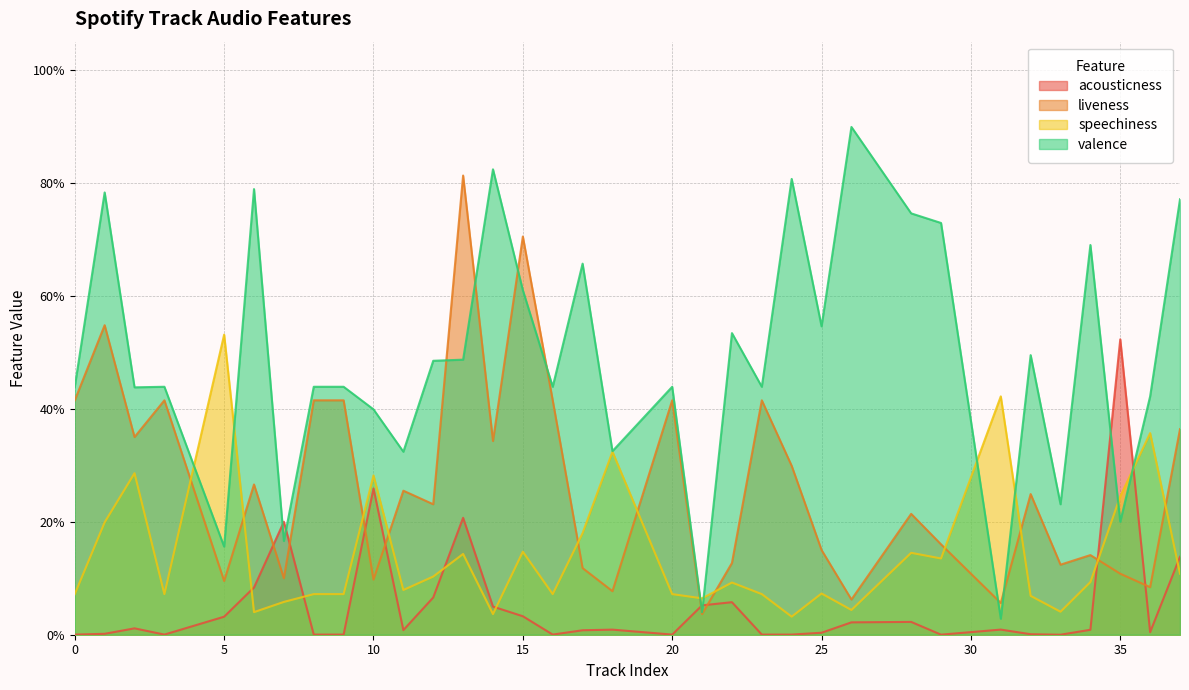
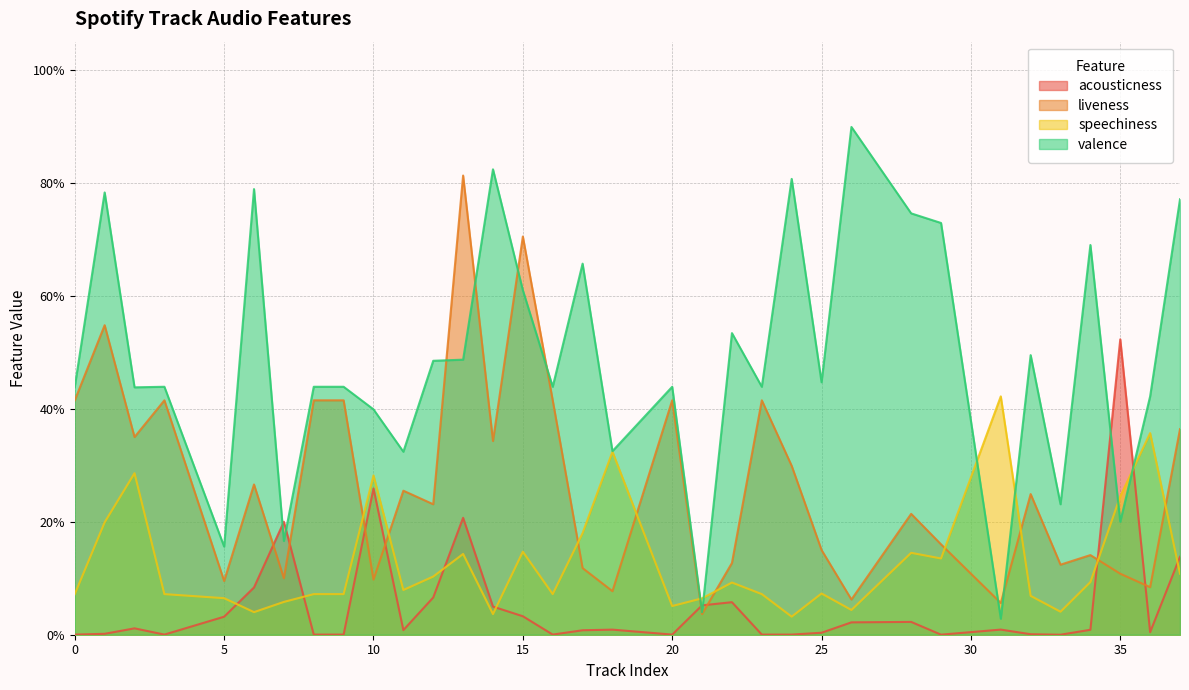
speechiness, 5: 53% -> 6%
speechiness, 20: 7% -> 5%
valence, 25: 55% -> 45%
